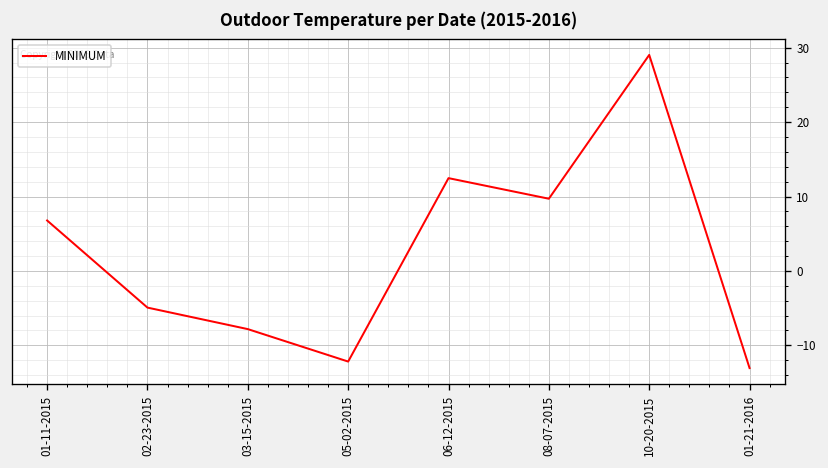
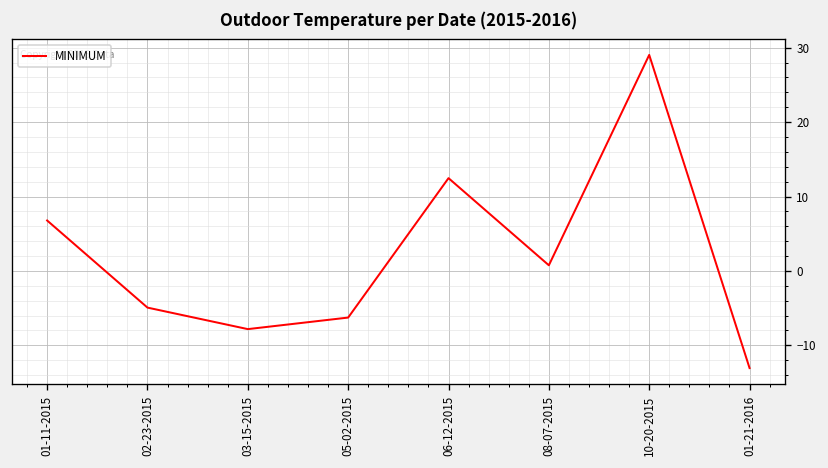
05-02-2015: -12 -> -6
08-07-2015: 10 -> 1
